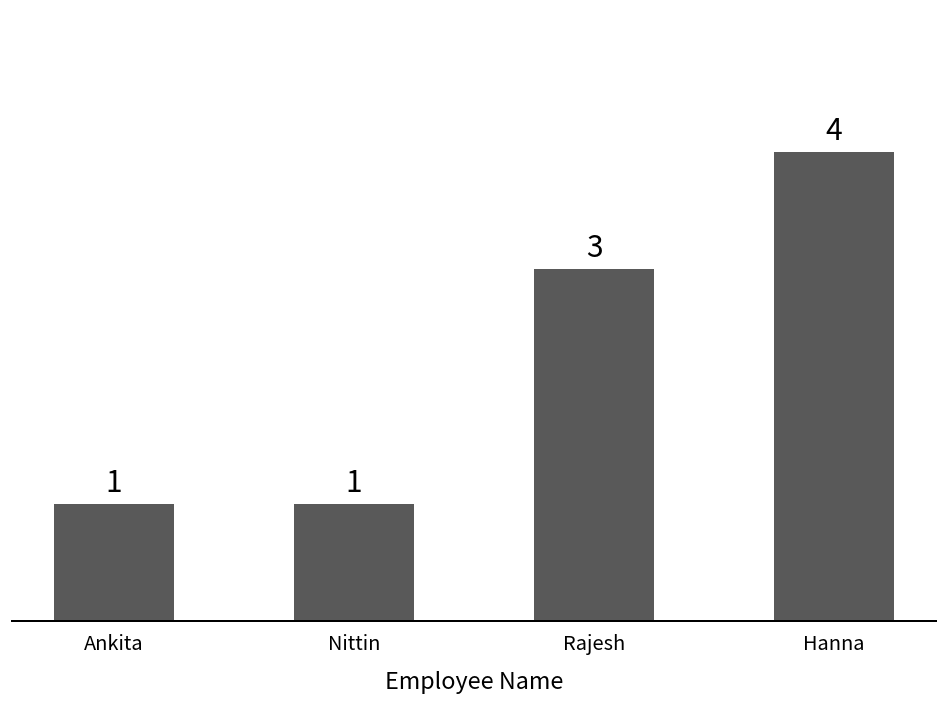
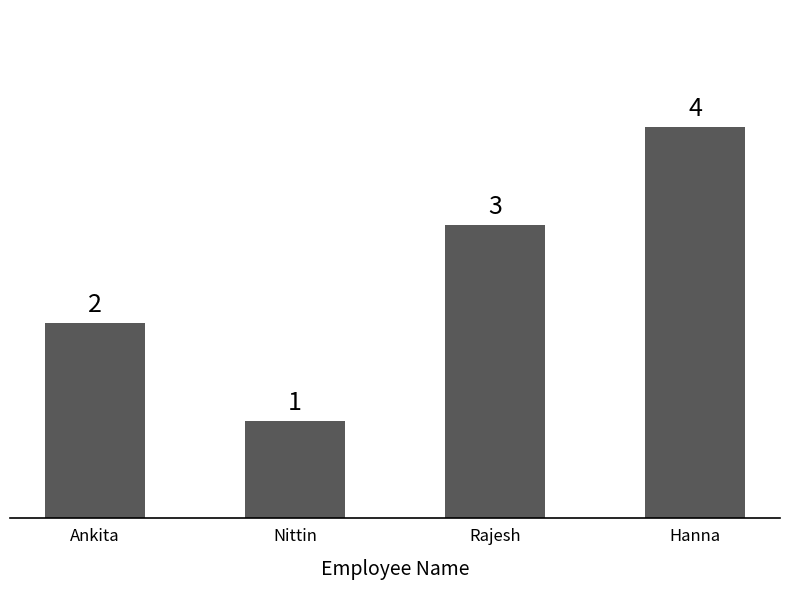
Ankita: 1 -> 2
